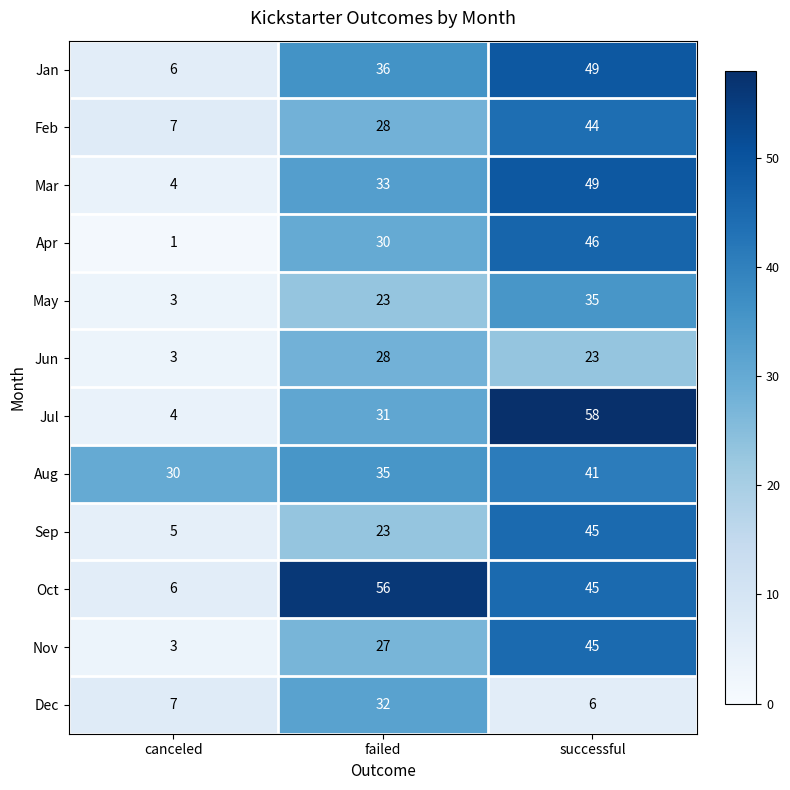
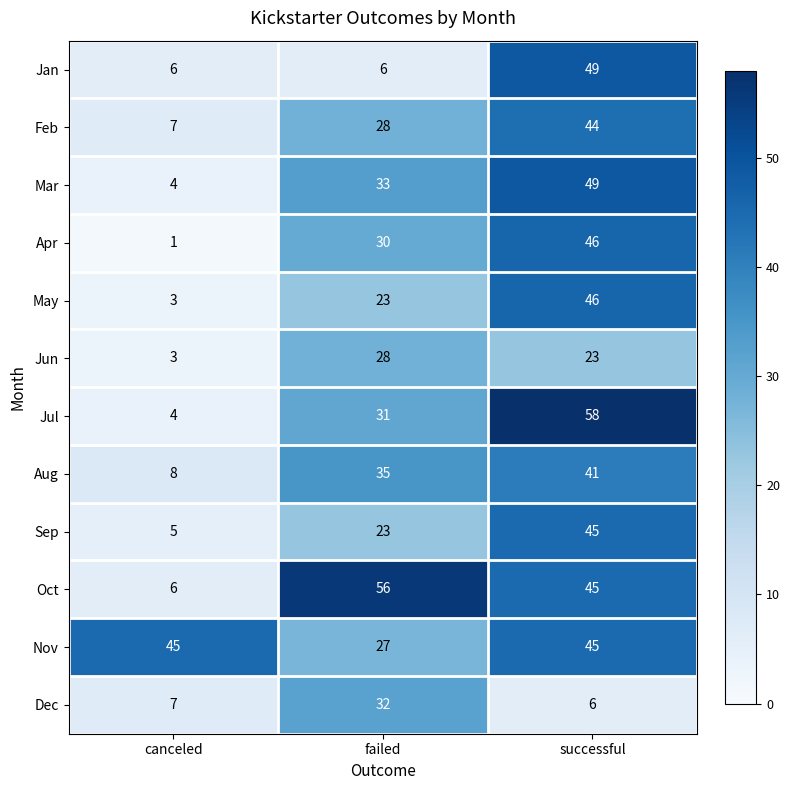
Jan, failed: 36 -> 6
May, successful: 35 -> 46
Aug, canceled: 30 -> 8
Nov, canceled: 3 -> 45
